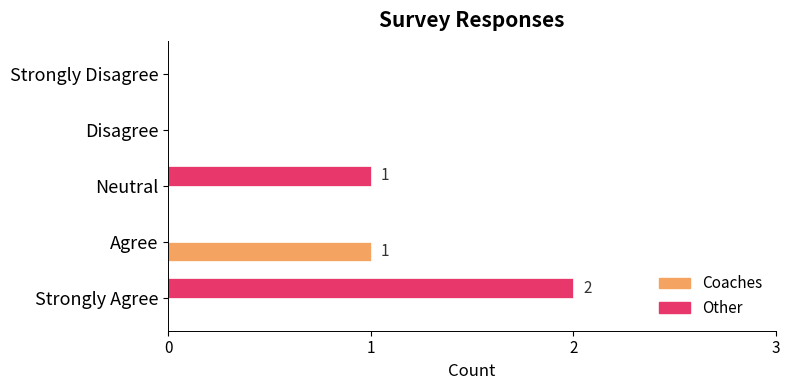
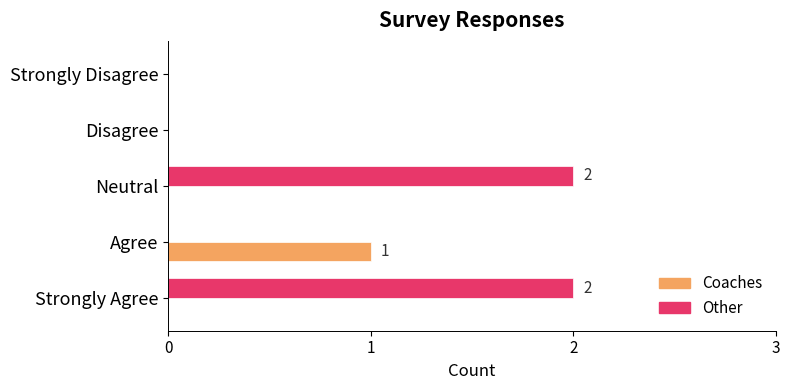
Other, Neutral: 1 -> 2
